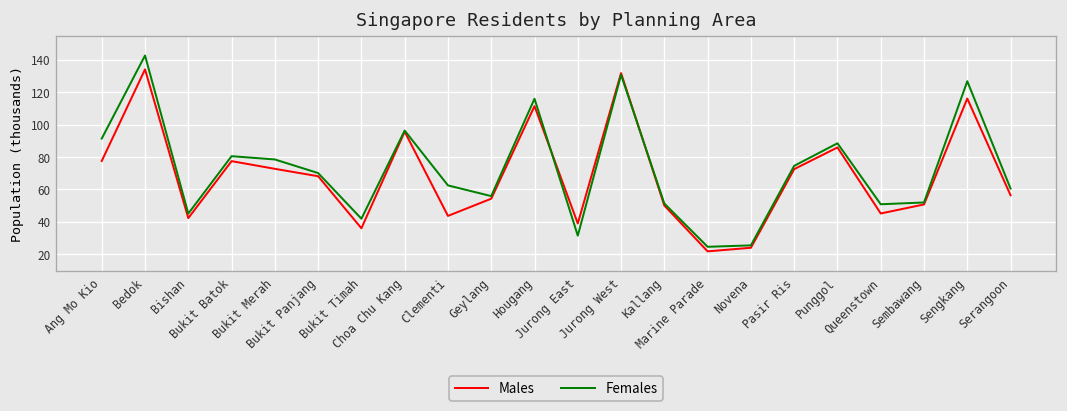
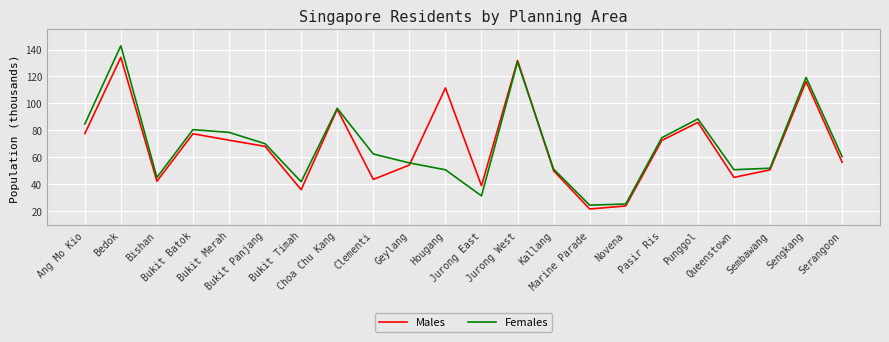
Females, Ang Mo Kio: 91 -> 85
Females, Hougang: 116 -> 51
Females, Sengkang: 127 -> 119
